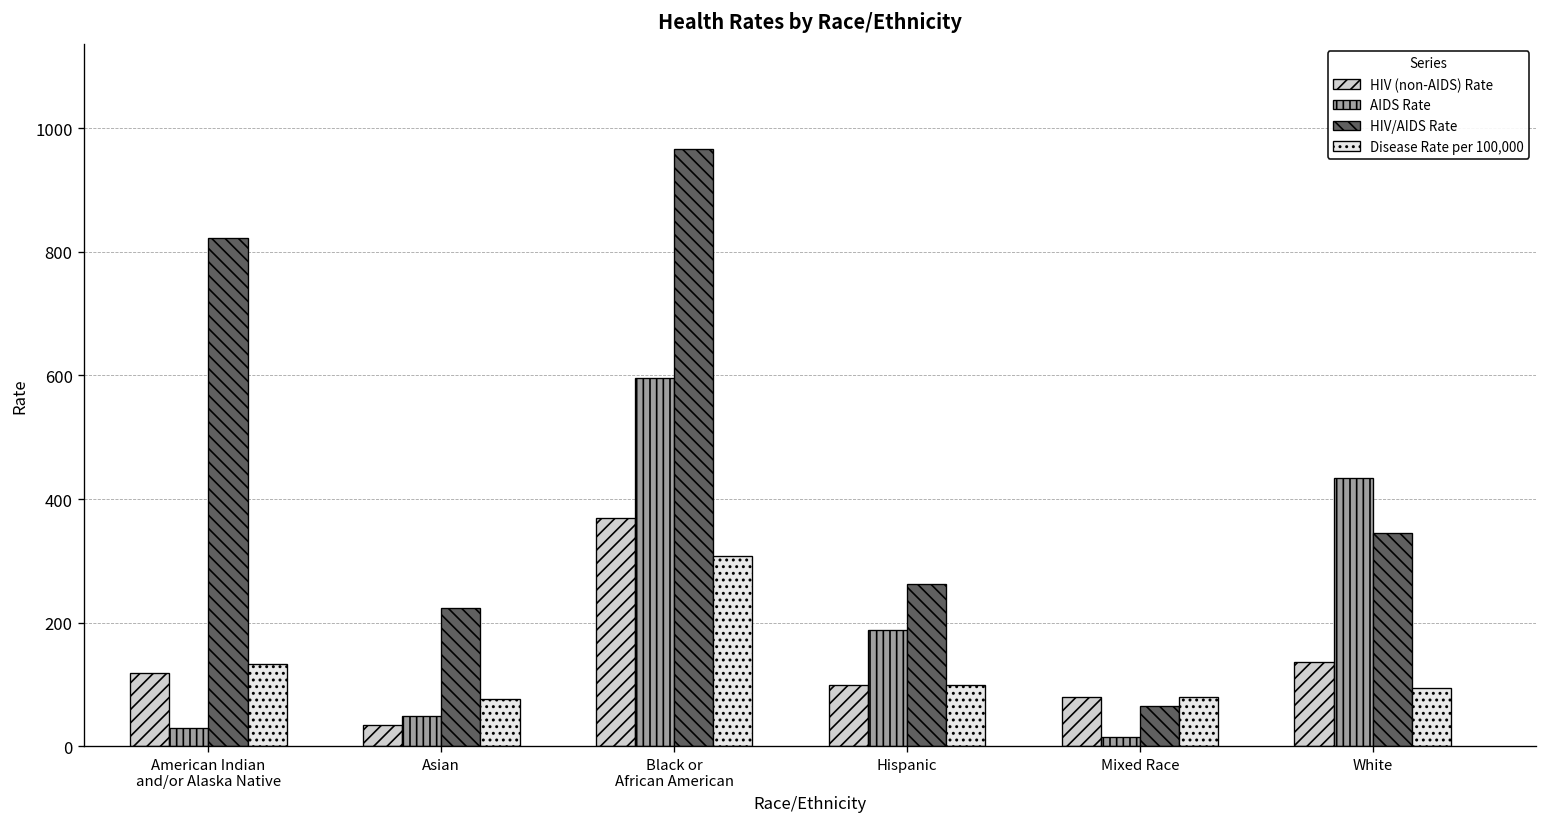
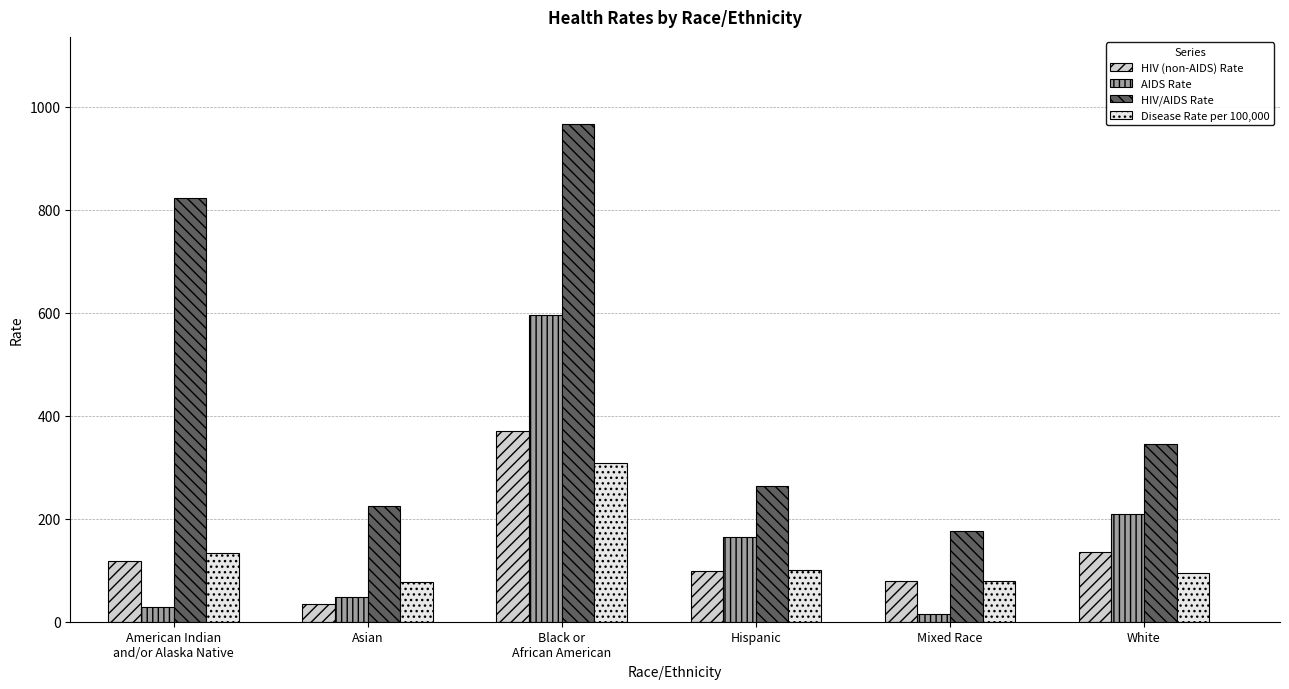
AIDS Rate, Hispanic: 190 -> 160
HIV/AIDS Rate, Mixed Race: 70 -> 180
AIDS Rate, White: 430 -> 210
